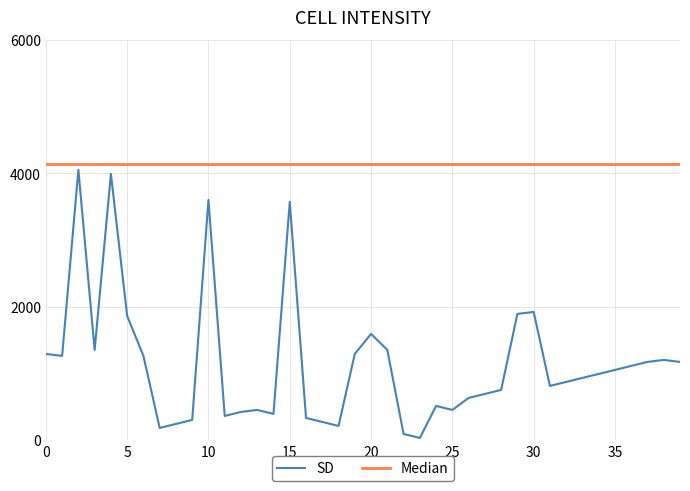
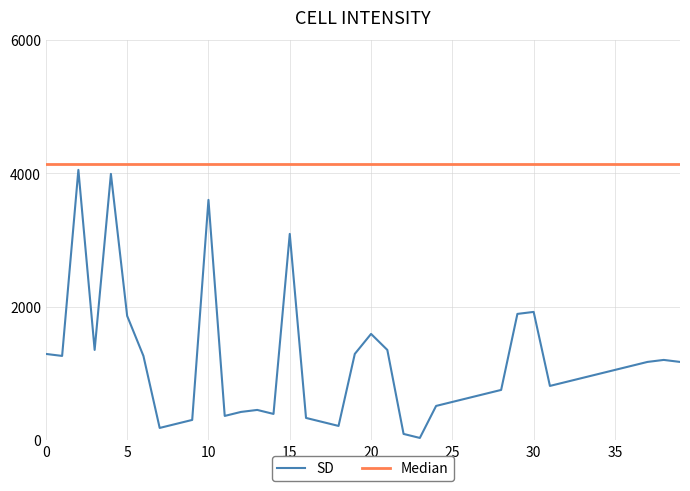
SD, 15: 3600 -> 3100
SD, 25: 500 -> 600
